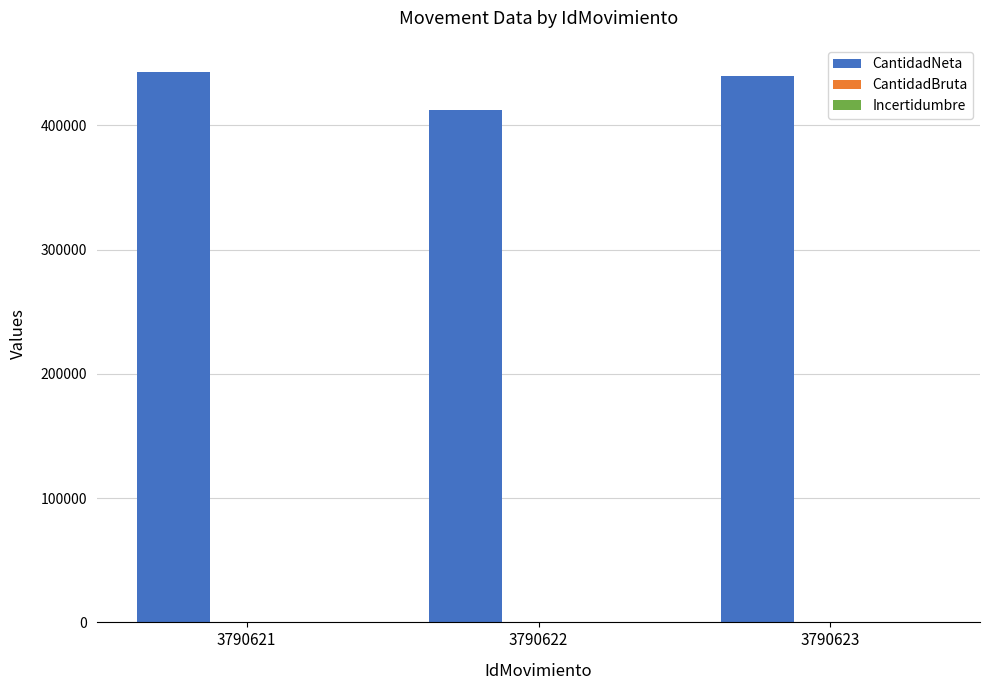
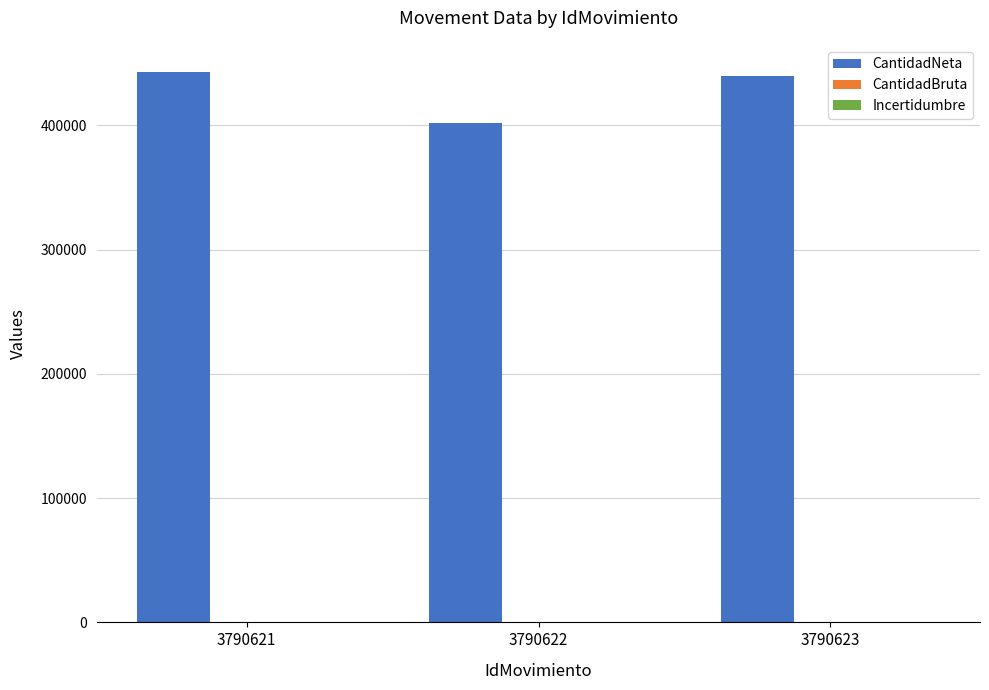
CantidadNeta, 3790622: 412000 -> 401000
